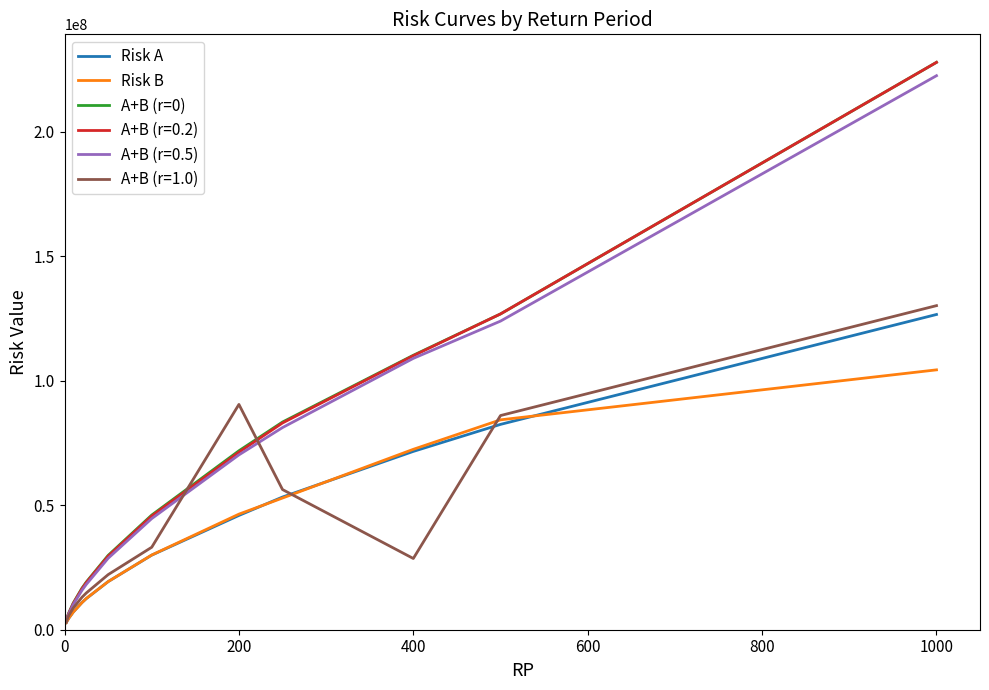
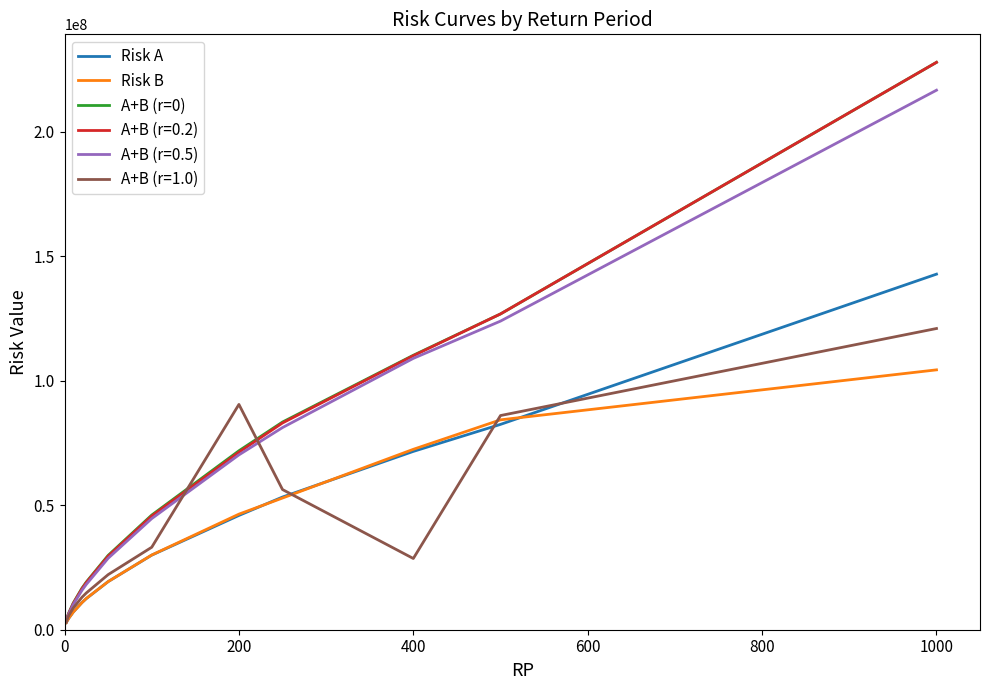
Risk A, 1000: 127000000 -> 143000000
A+B (r=0.5), 1000: 223000000 -> 217000000
A+B (r=1.0), 1000: 130000000 -> 121000000
